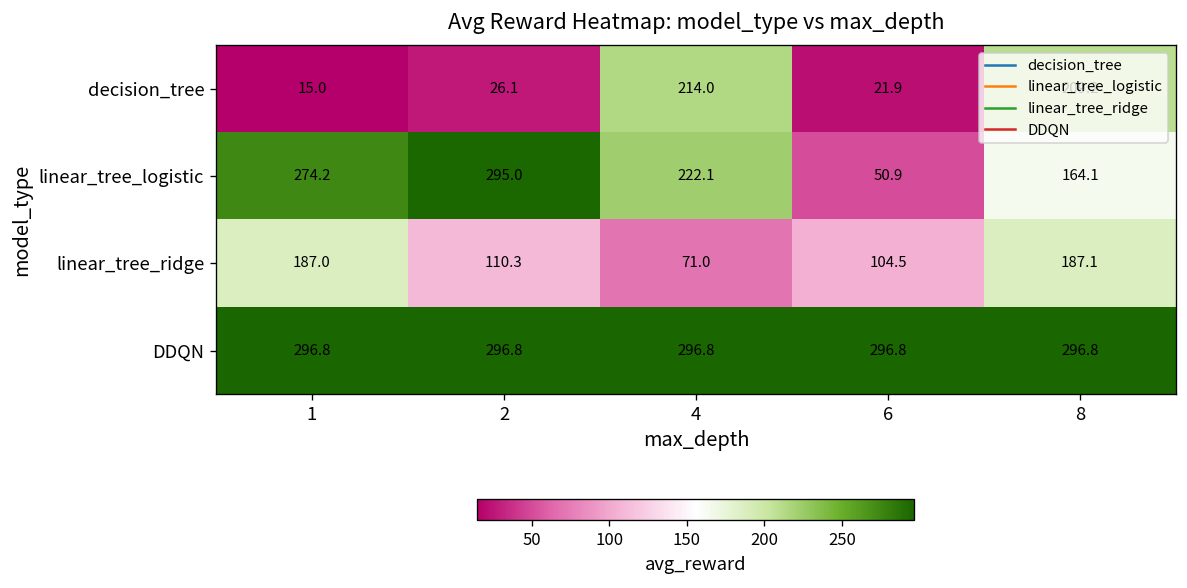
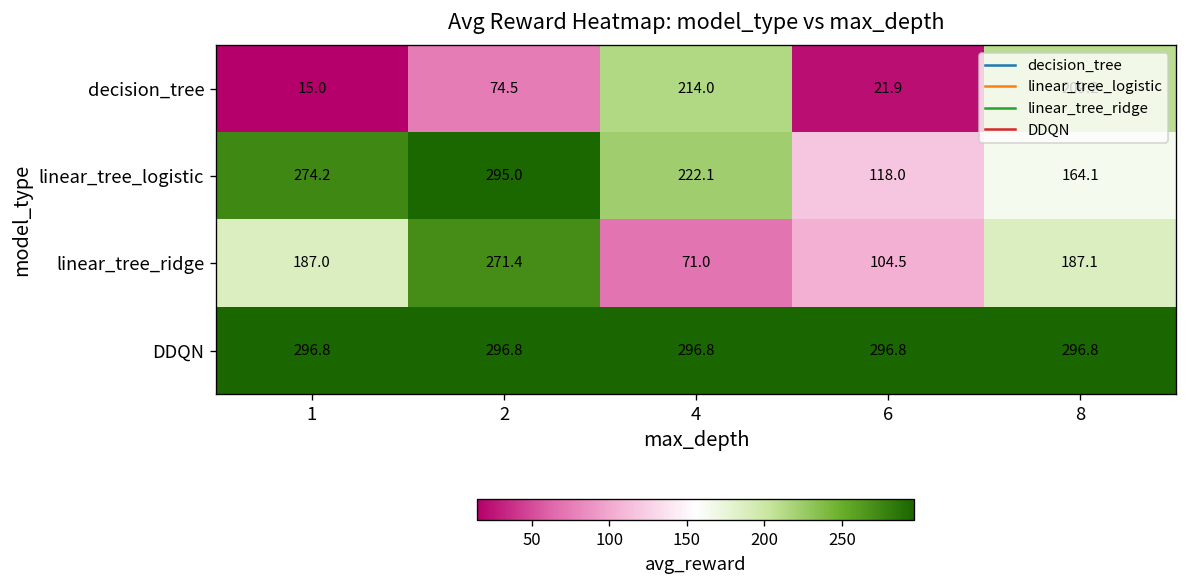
decision_tree, 2: 26.1 -> 74.5
linear_tree_logistic, 6: 50.9 -> 118.0
linear_tree_ridge, 2: 110.3 -> 271.4
